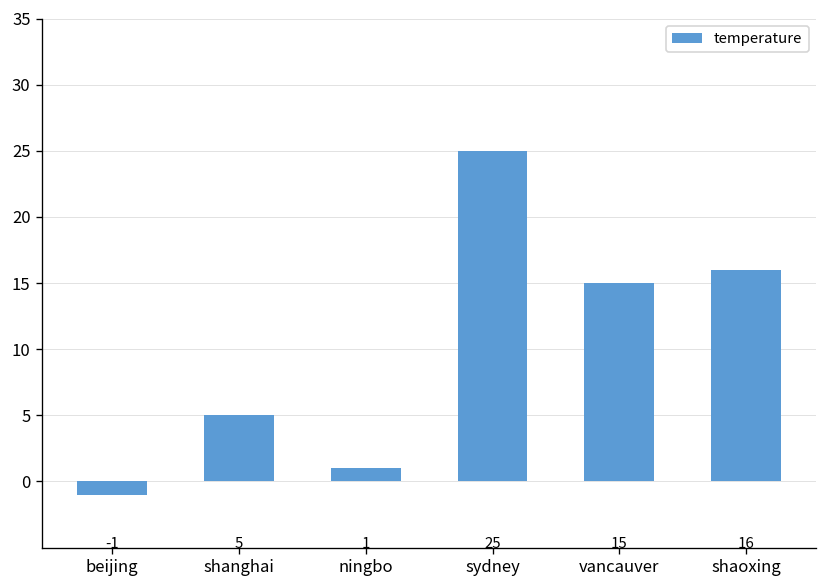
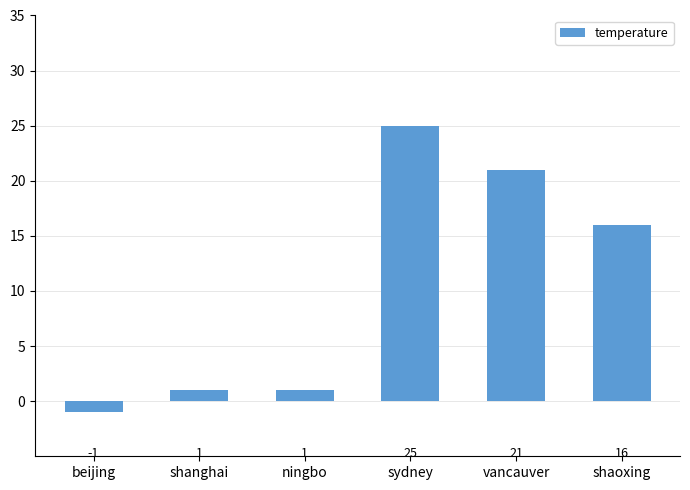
shanghai: 5 -> 1
vancauver: 15 -> 21
